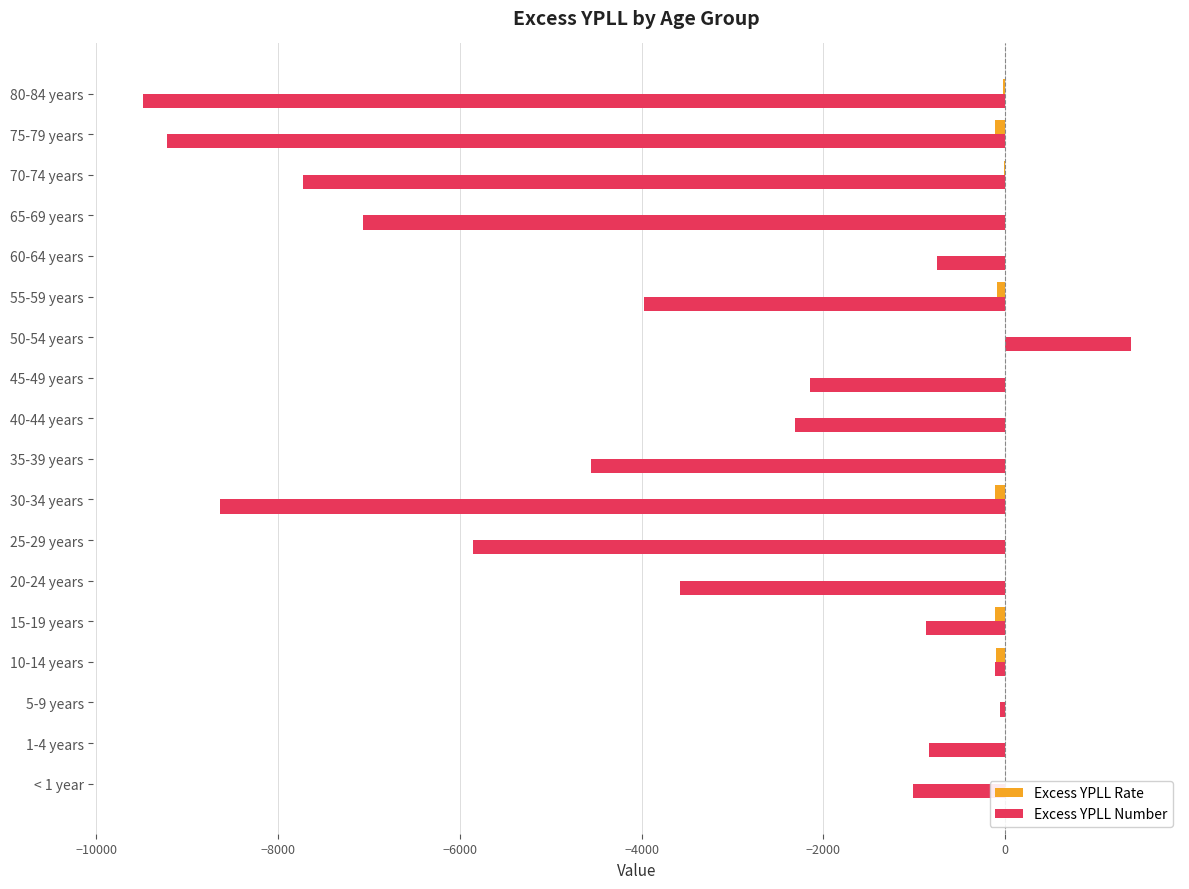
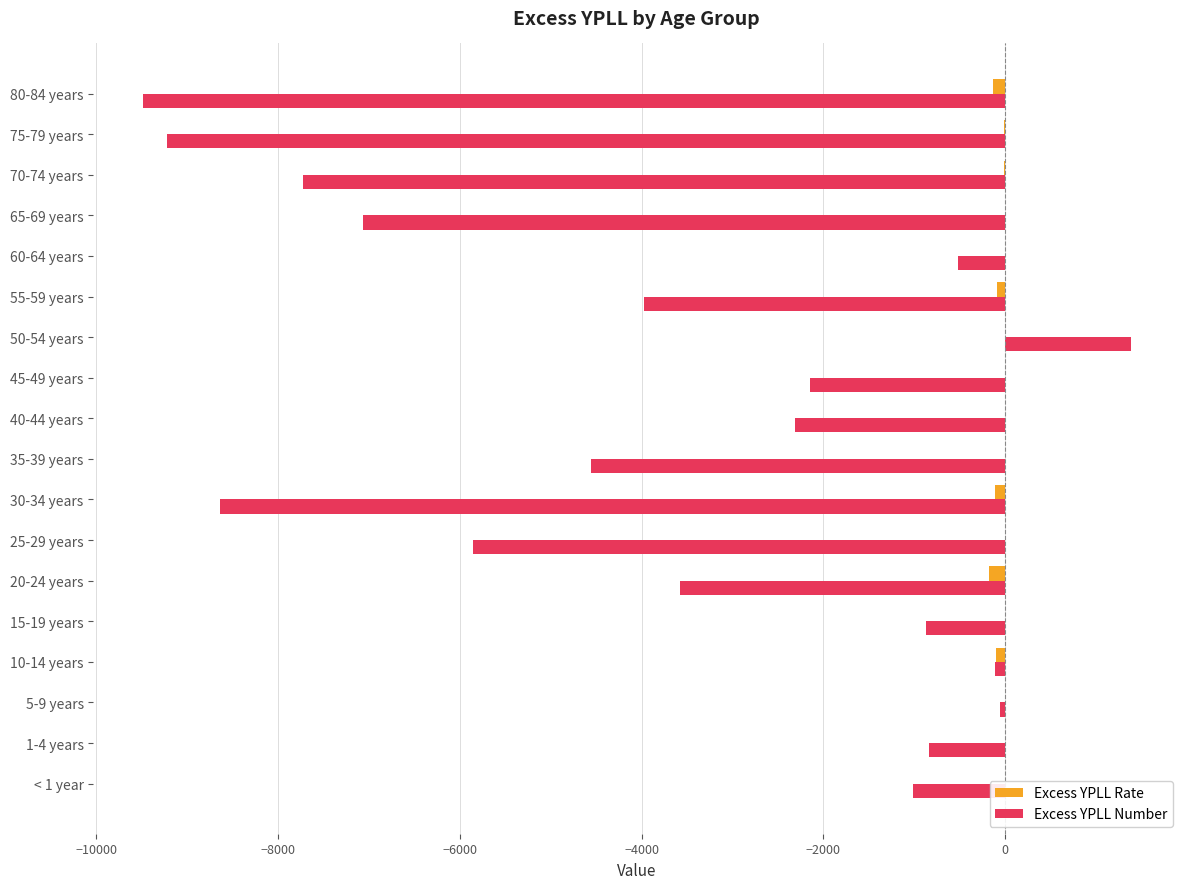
Excess YPLL Rate, 80-84 years: 0 -> -100
Excess YPLL Rate, 75-79 years: -100 -> 0
Excess YPLL Number, 60-64 years: -700 -> -500
Excess YPLL Rate, 20-24 years: 0 -> -200
Excess YPLL Rate, 15-19 years: -100 -> 0
